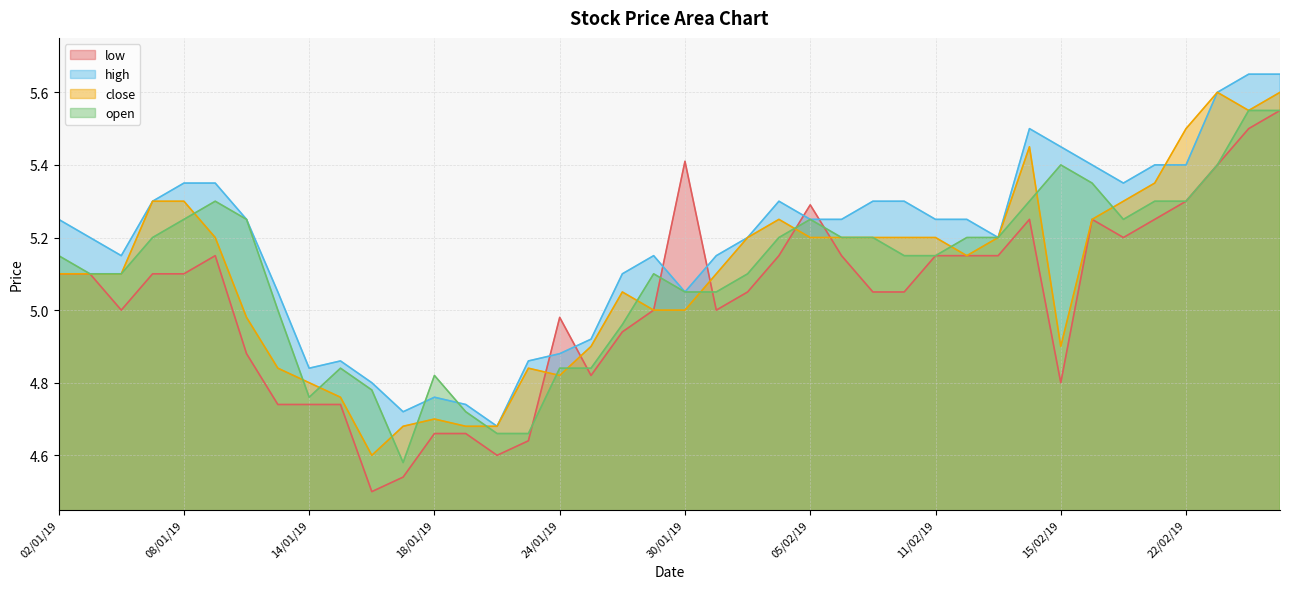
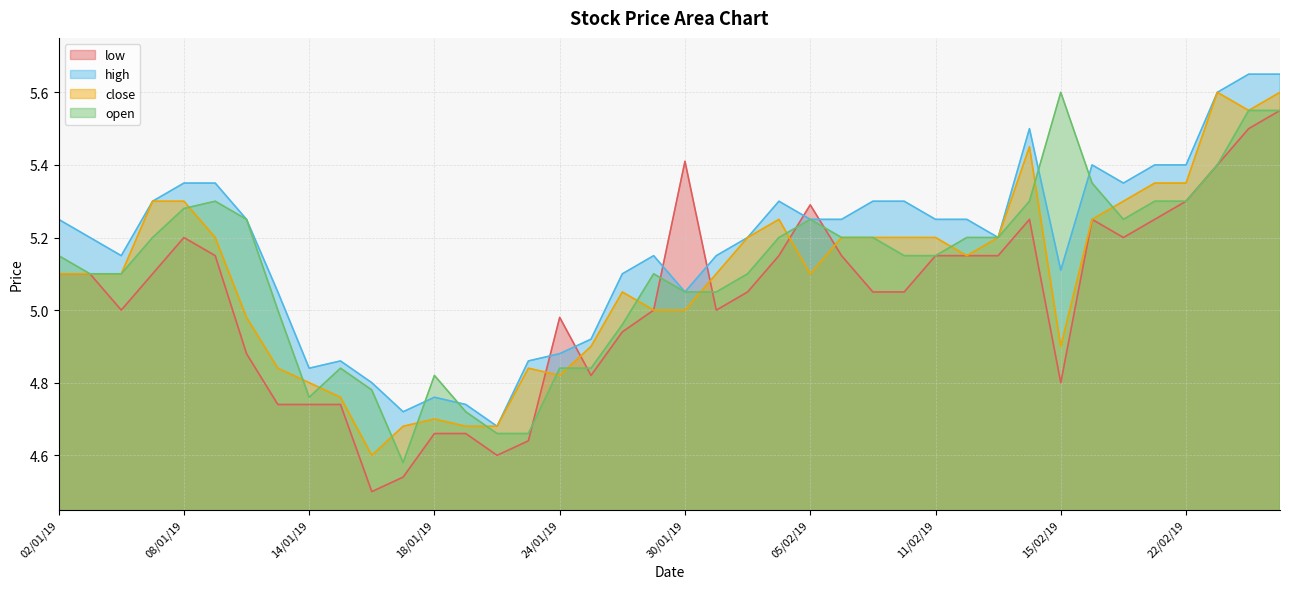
low, 08/01/19: 5.1 -> 5.2
open, 08/01/19: 5.25 -> 5.28
close, 05/02/19: 5.2 -> 5.1
high, 15/02/19: 5.45 -> 5.11
open, 15/02/19: 5.4 -> 5.6
close, 22/02/19: 5.50 -> 5.35
